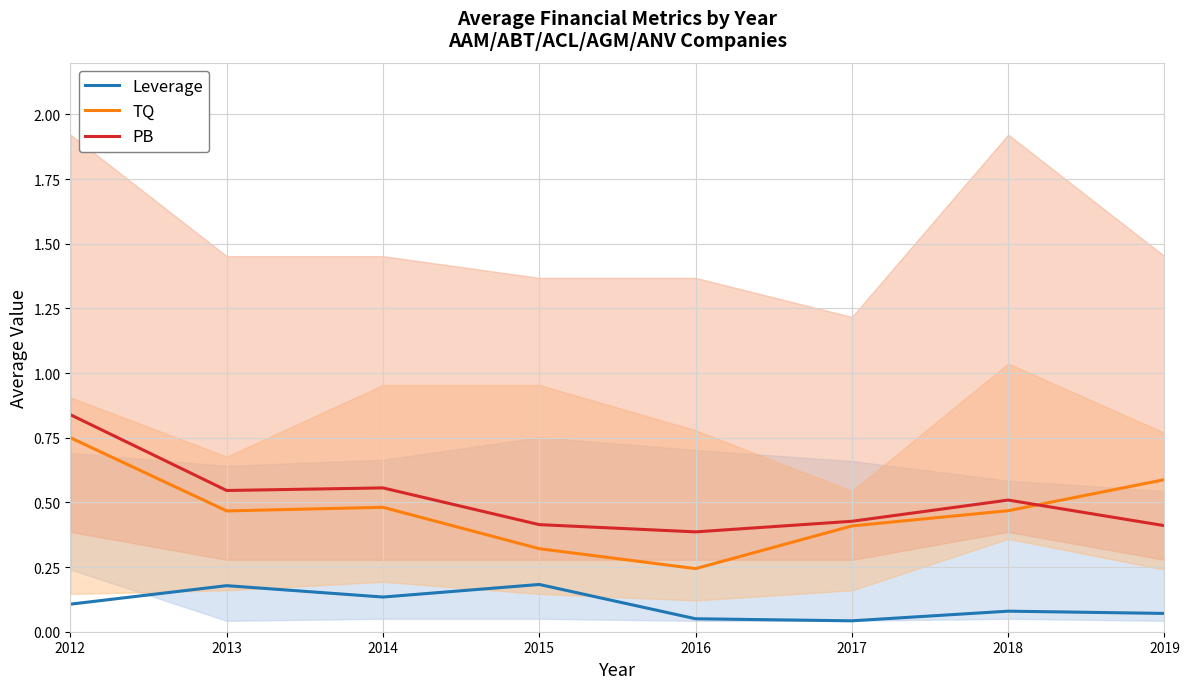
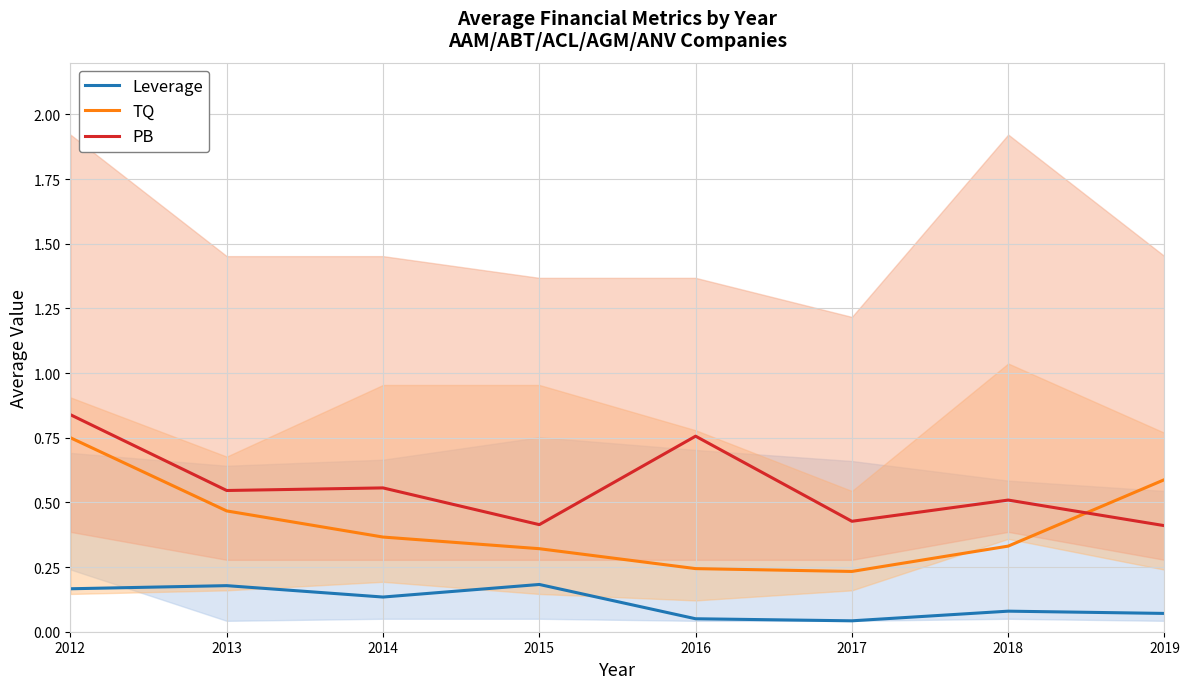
Leverage, 2012: 0.11 -> 0.17
TQ, 2014: 0.48 -> 0.37
PB, 2016: 0.39 -> 0.76
TQ, 2017: 0.41 -> 0.23
TQ, 2018: 0.47 -> 0.33
